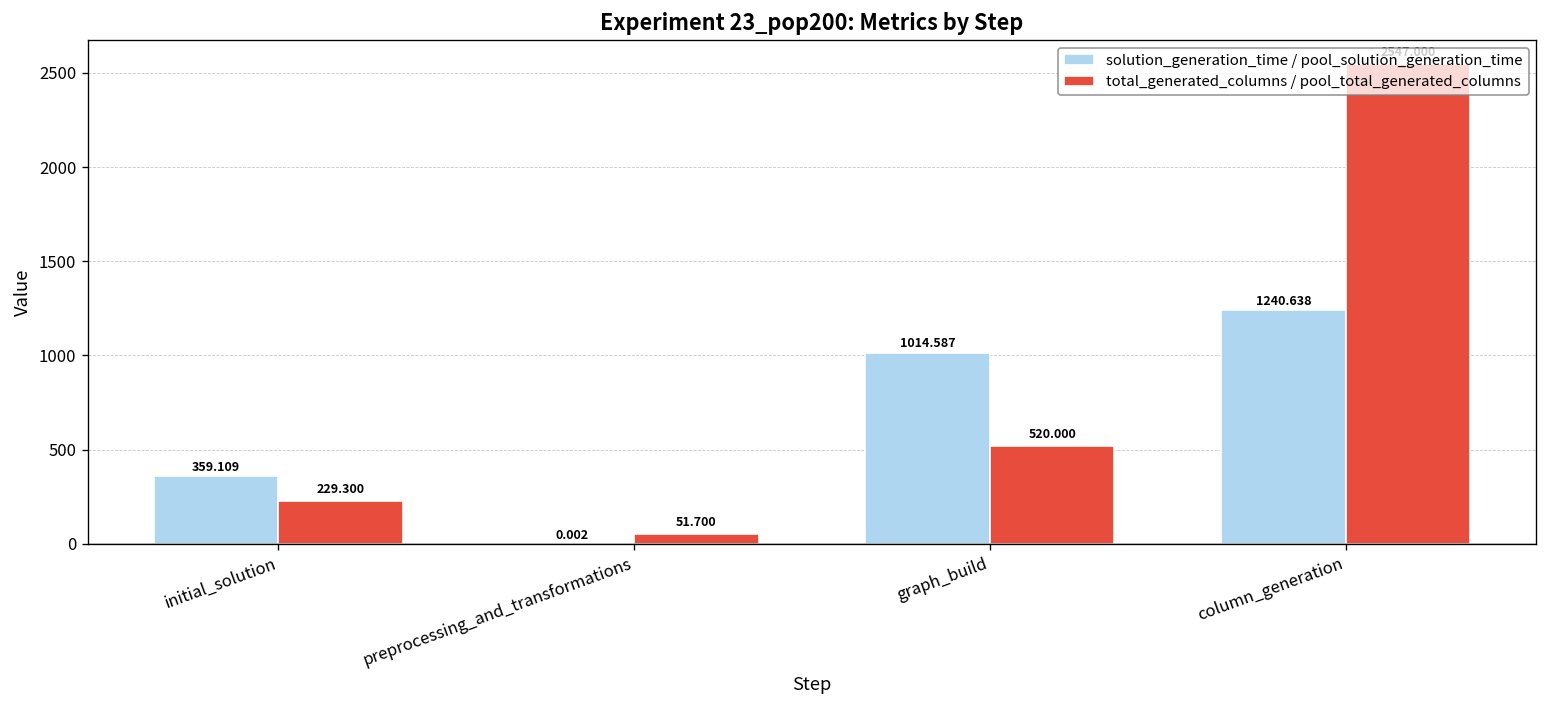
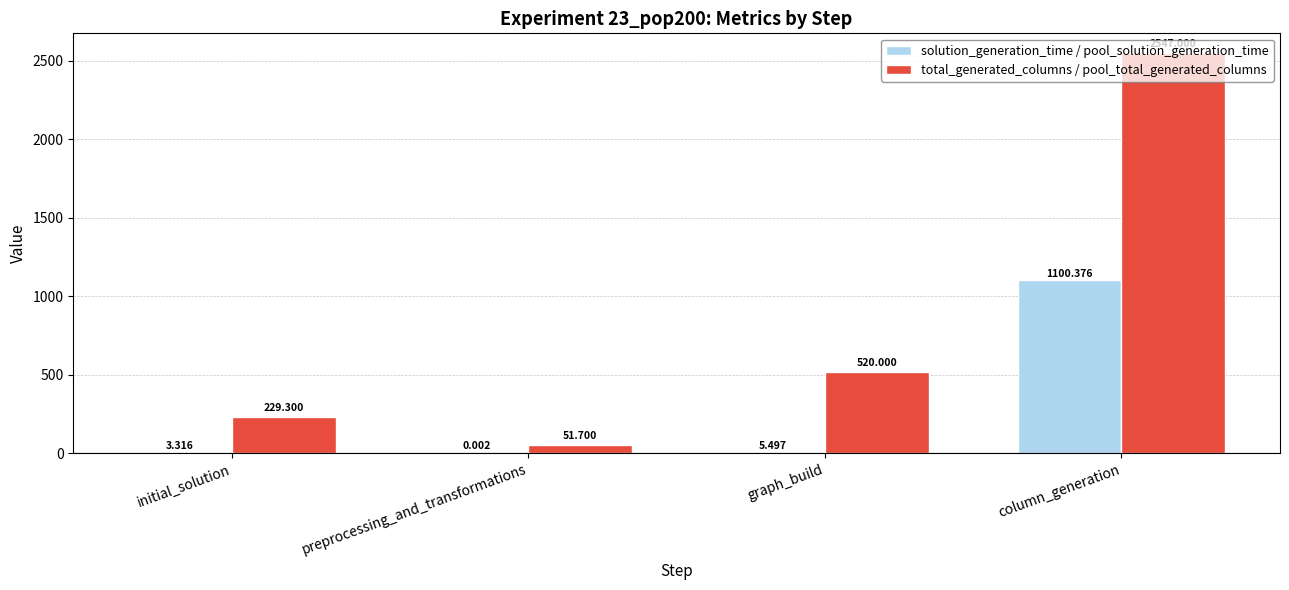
solution_generation_time / pool_solution_generation_time, initial_solution: 359.109 -> 3.316
solution_generation_time / pool_solution_generation_time, graph_build: 1014.587 -> 5.497
solution_generation_time / pool_solution_generation_time, column_generation: 1240.638 -> 1100.376
